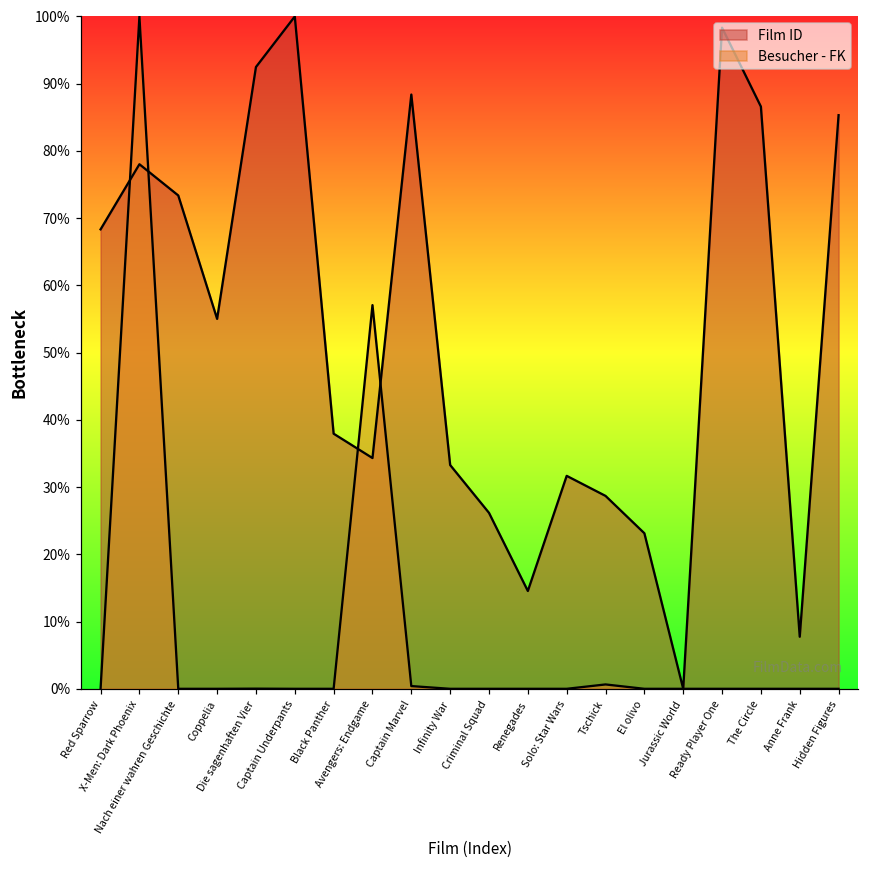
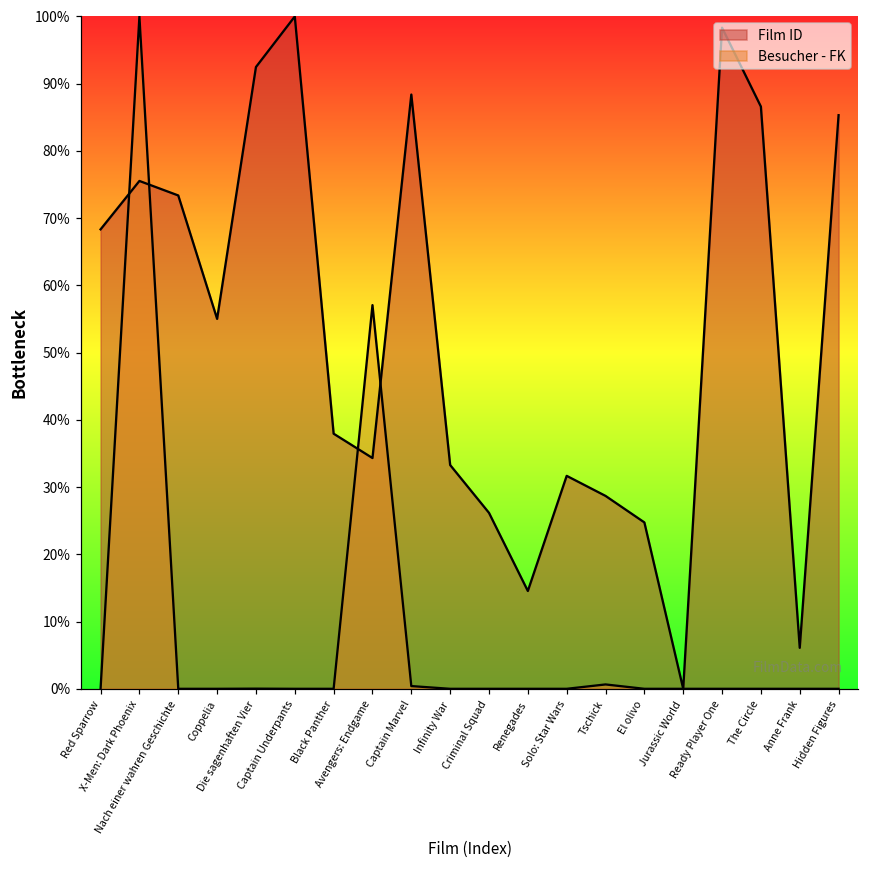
Film ID, X-Men: Dark Phoenix: 78% -> 76%
Film ID, El olivo: 23% -> 25%
Film ID, Anne Frank: 8% -> 6%
